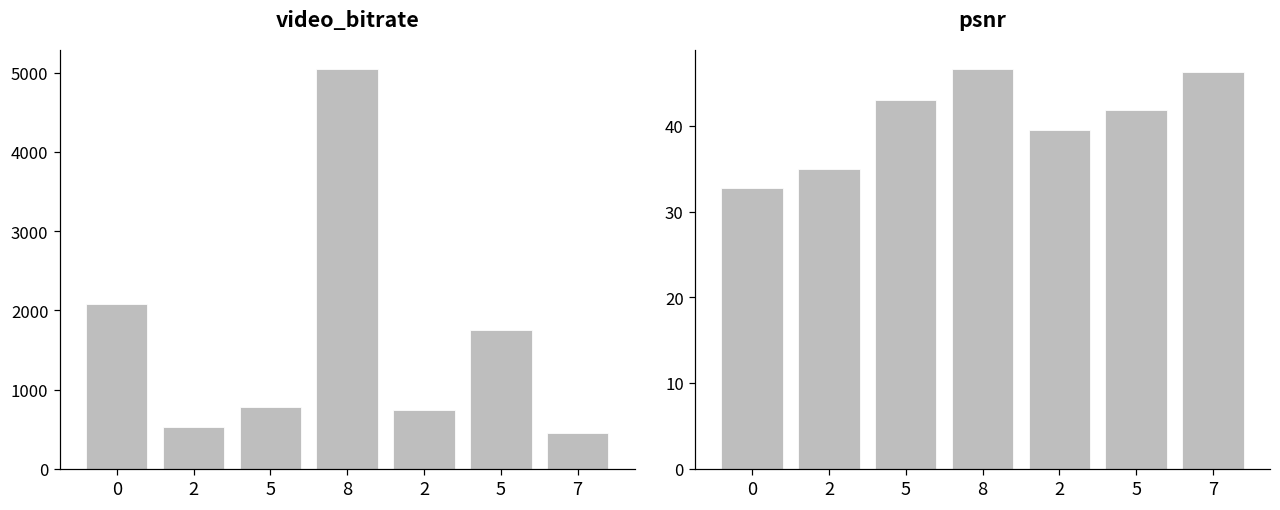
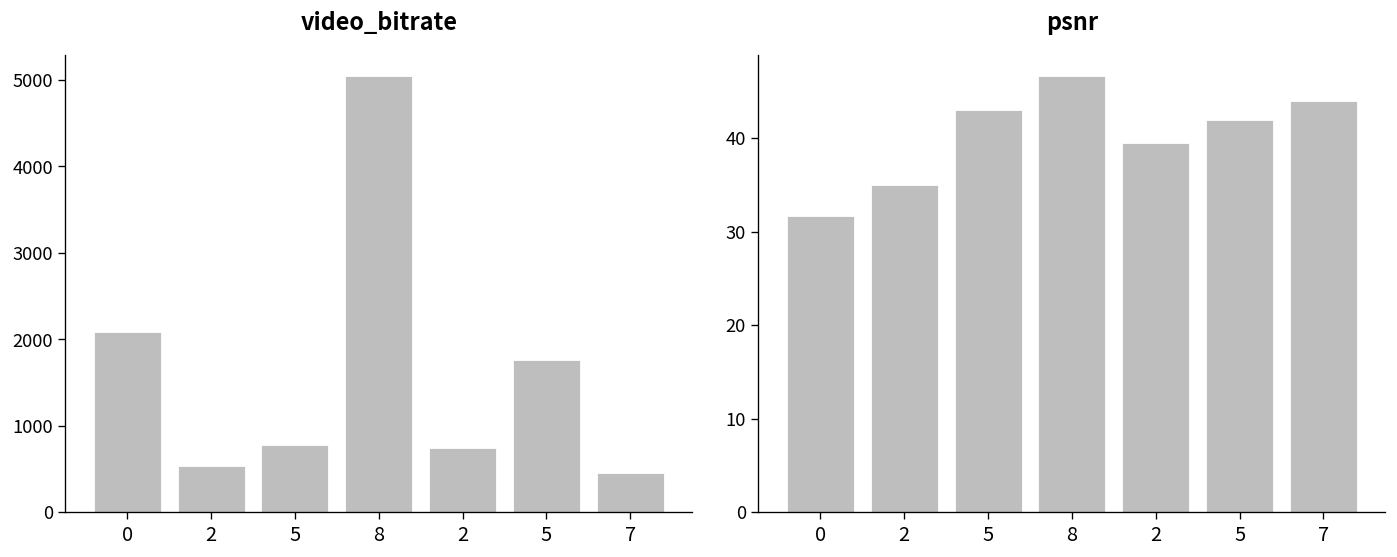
psnr, 0: 33 -> 32
psnr, 7: 46 -> 44
